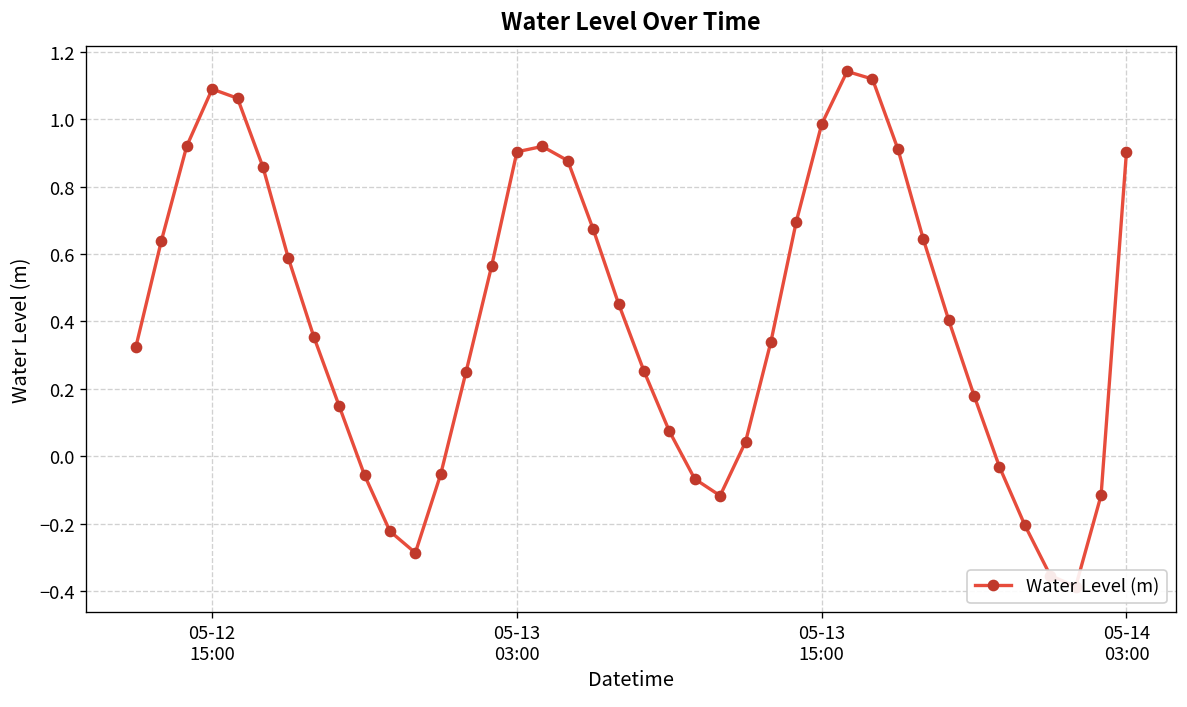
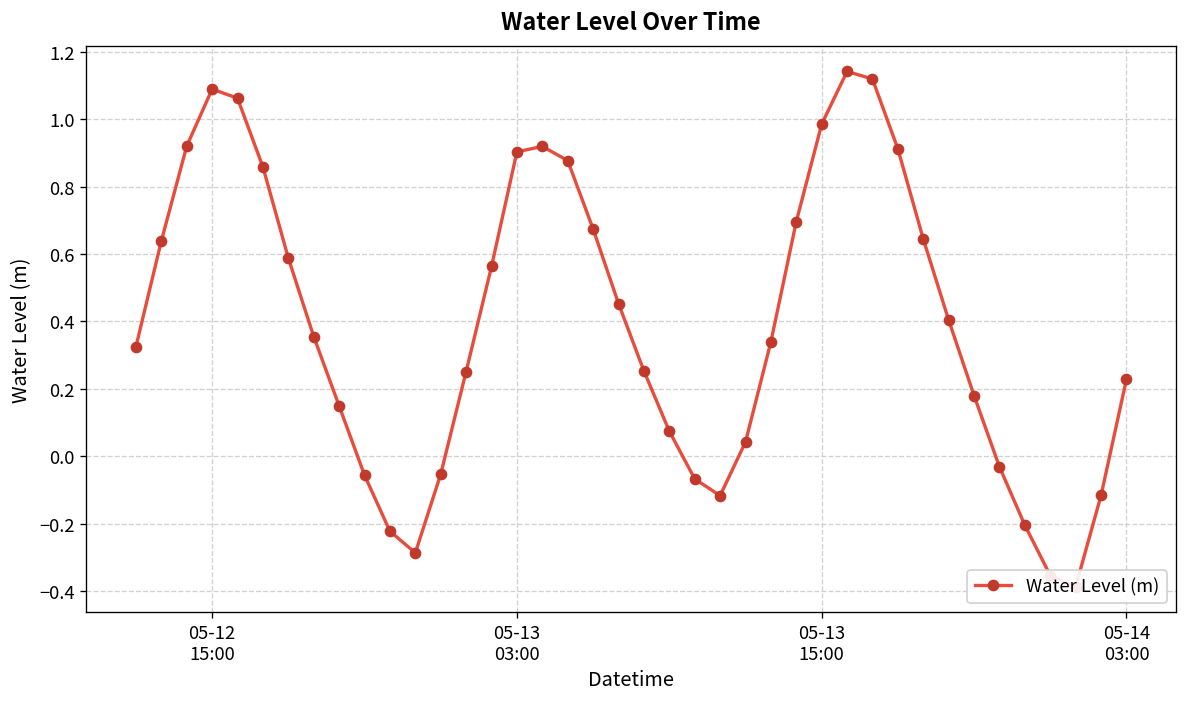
05-14 03:00: 0.90 -> 0.23
